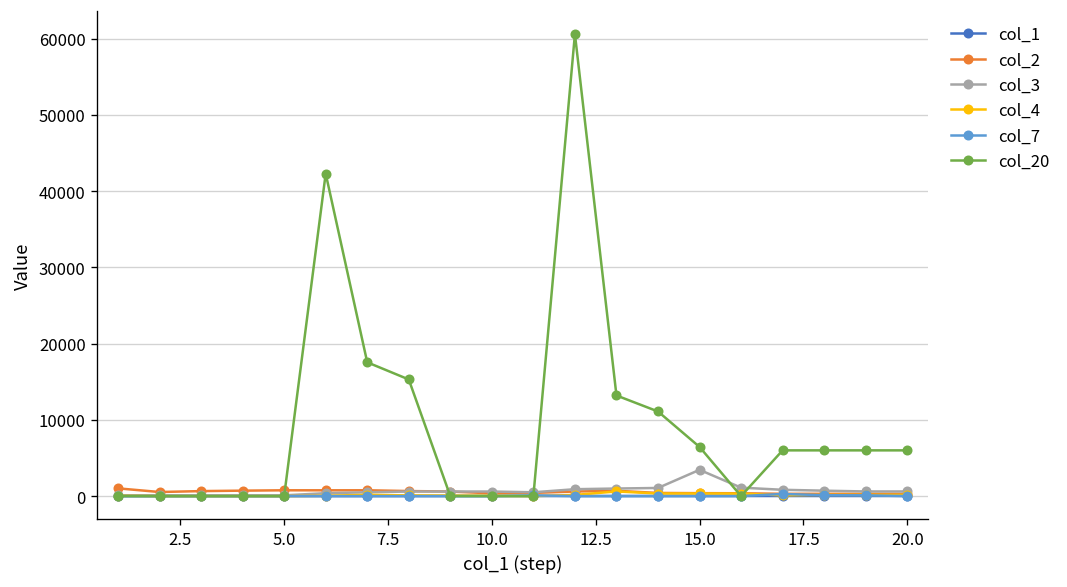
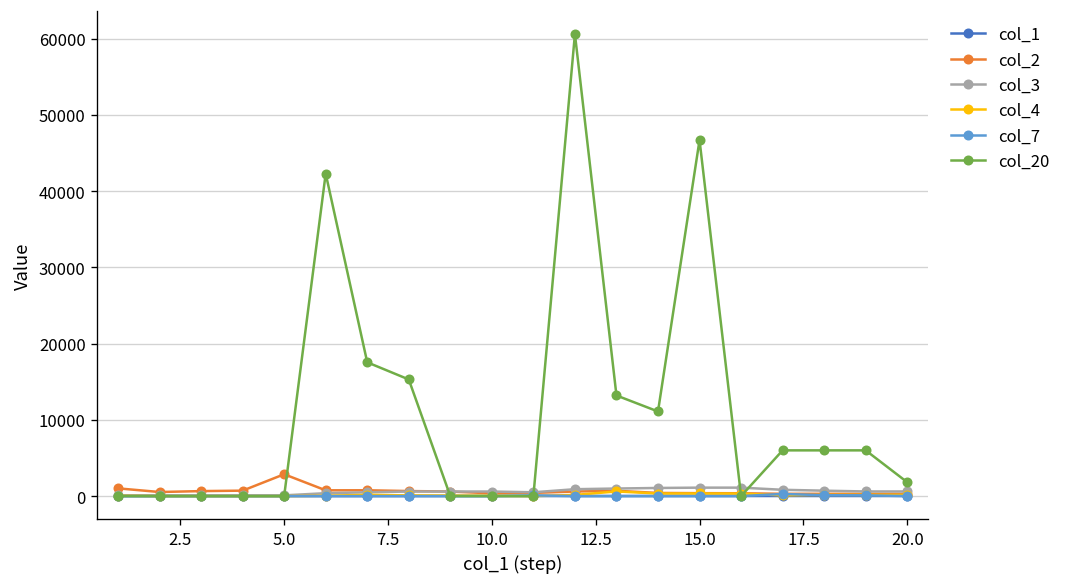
col_2, 5.0: 1000 -> 3000
col_3, 15.0: 3000 -> 1000
col_20, 15.0: 6000 -> 47000
col_20, 20.0: 6000 -> 2000
